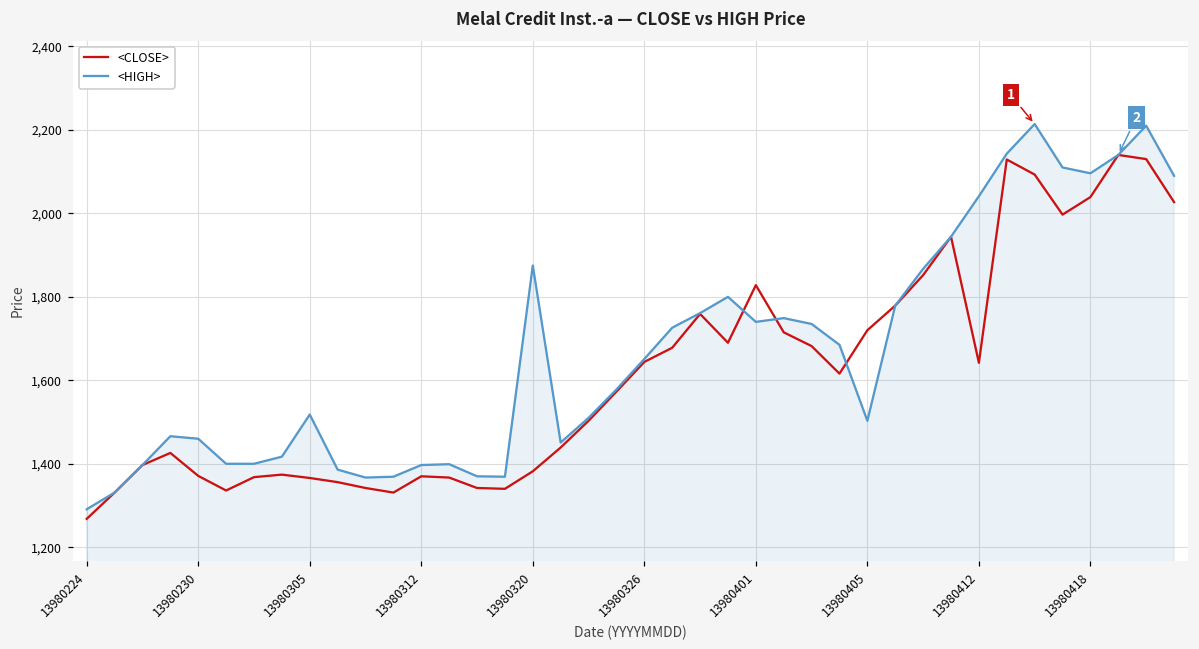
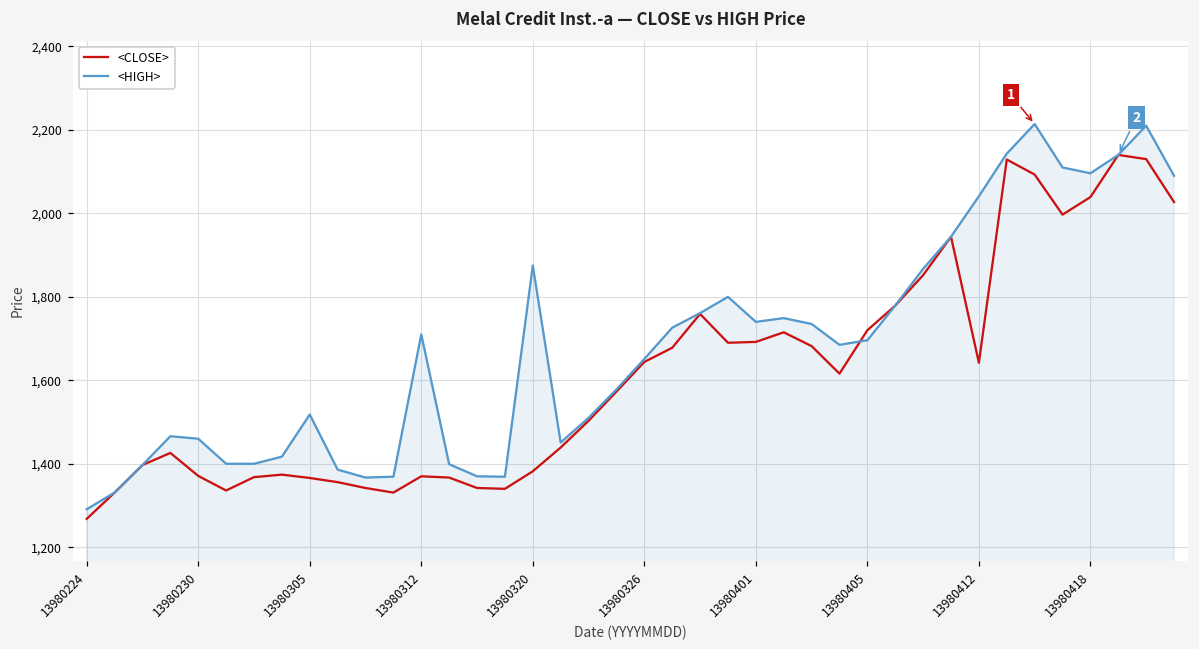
<HIGH>, 13980312: 1,400 -> 1,710
<CLOSE>, 13980401: 1,830 -> 1,690
<HIGH>, 13980405: 1,500 -> 1,700
